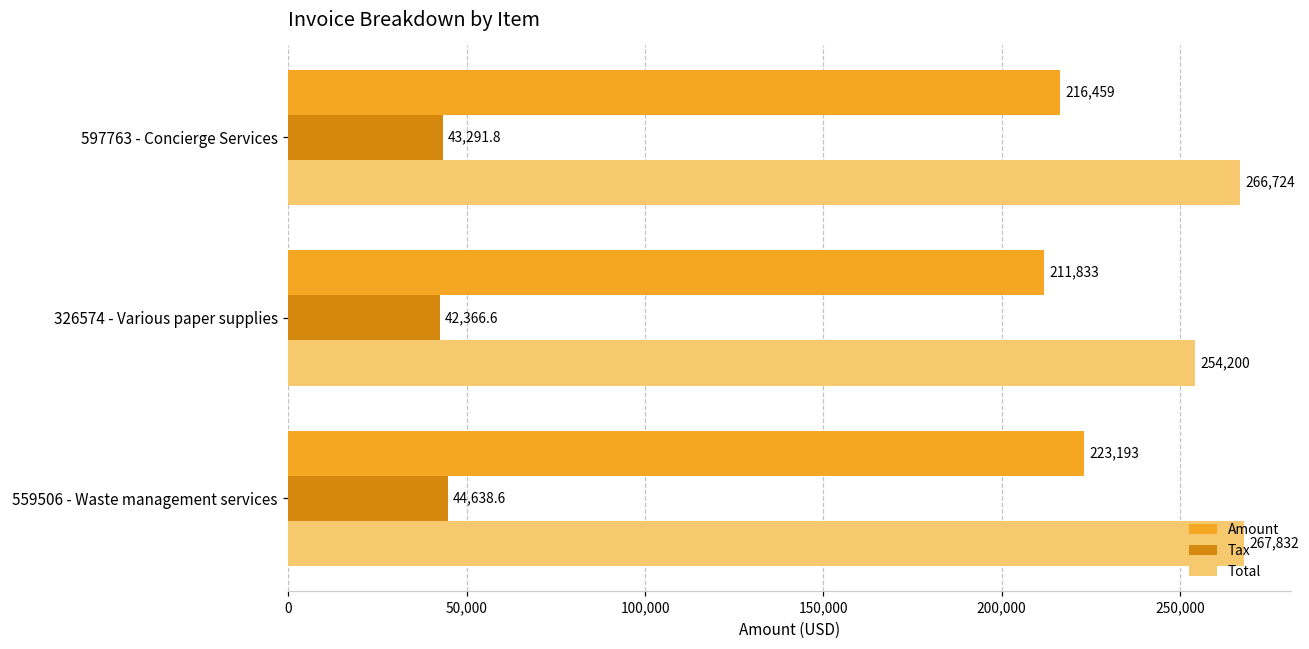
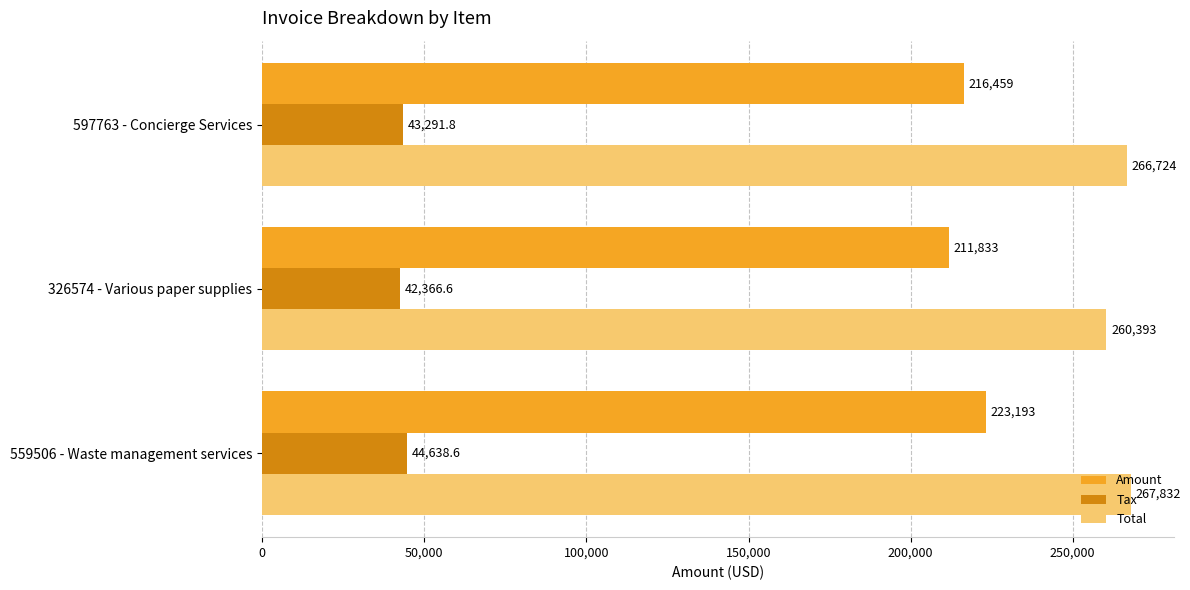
Total, 326574 - Various paper supplies: 254,200 -> 260,393
